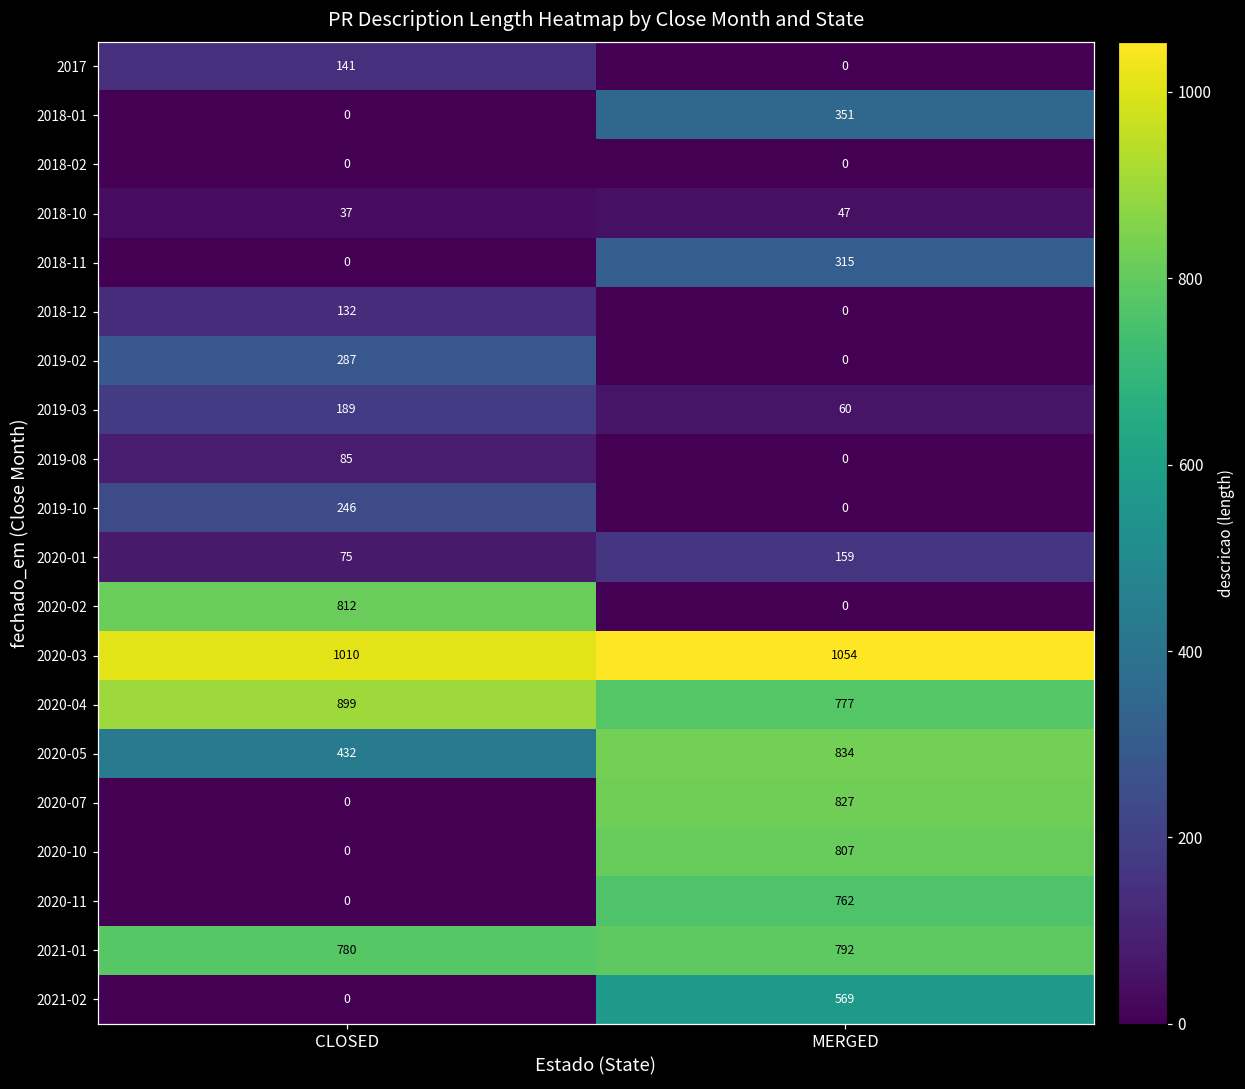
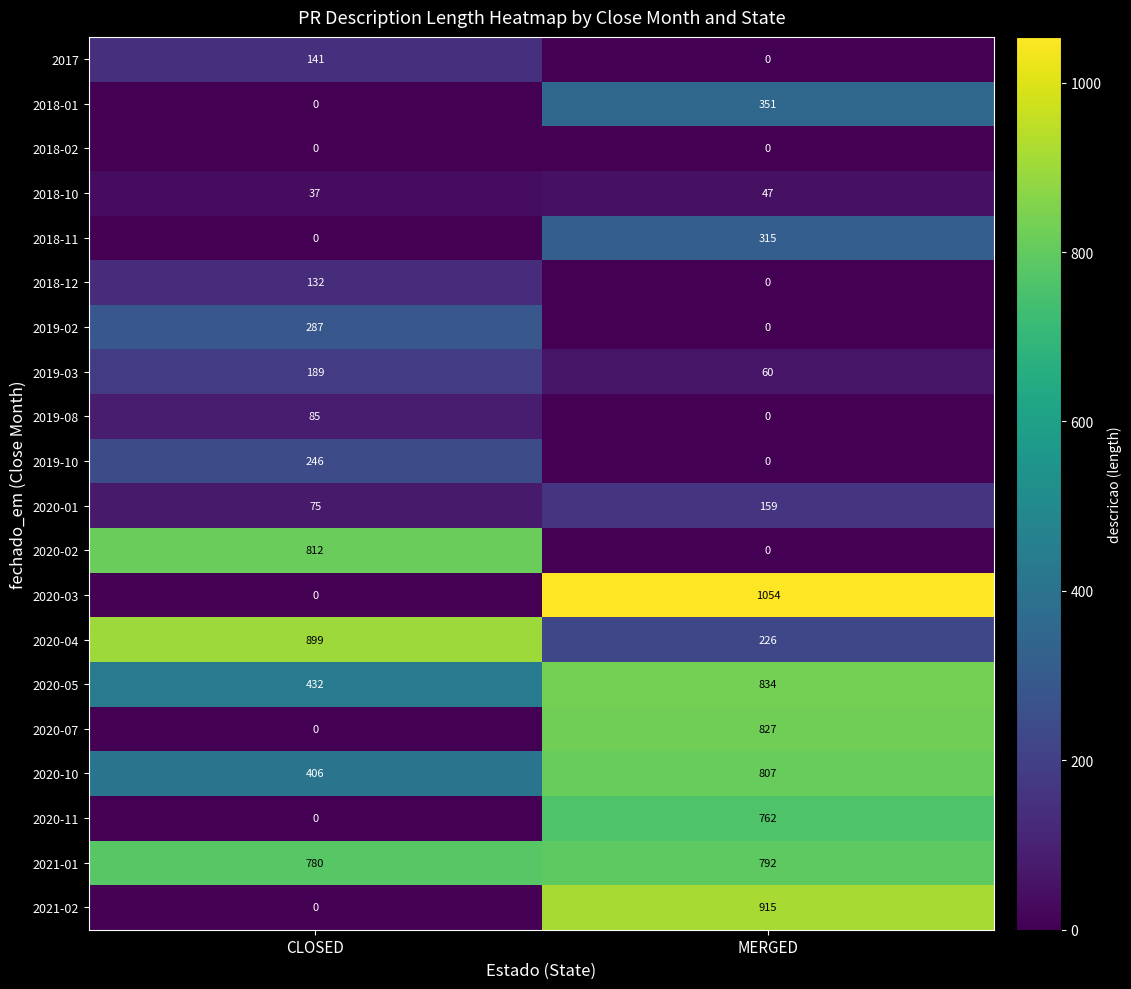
2020-03, CLOSED: 1010 -> 0
2020-04, MERGED: 777 -> 226
2020-10, CLOSED: 0 -> 406
2021-02, MERGED: 569 -> 915
